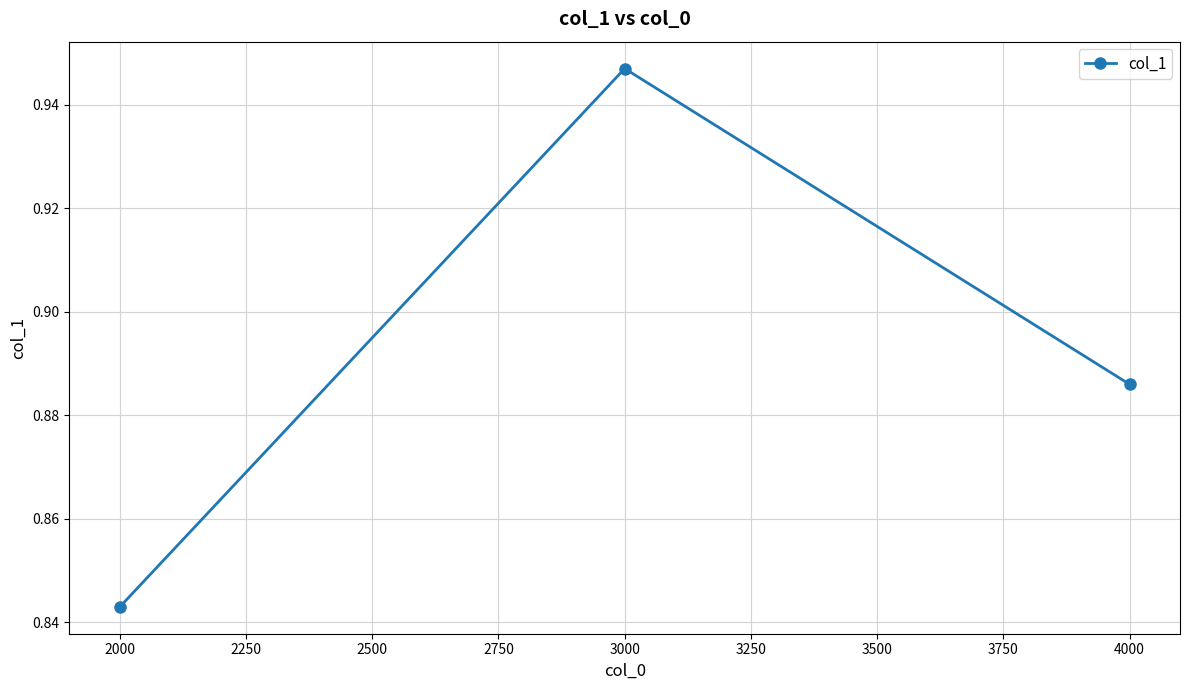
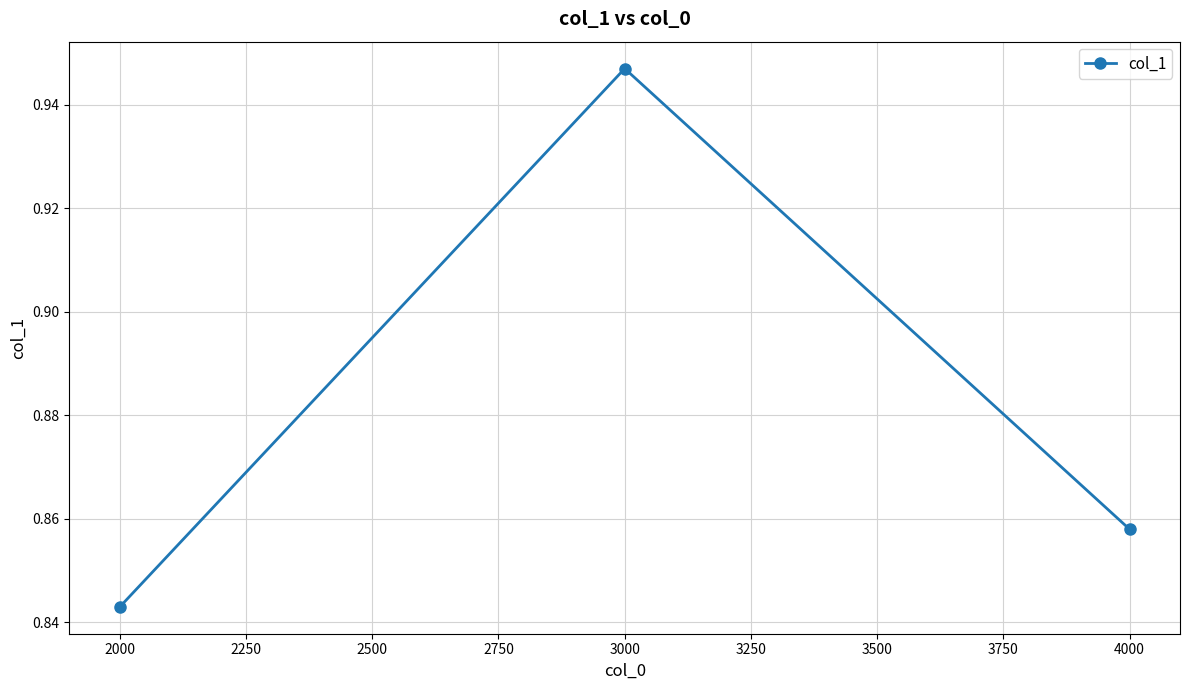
4000: 0.886 -> 0.858
